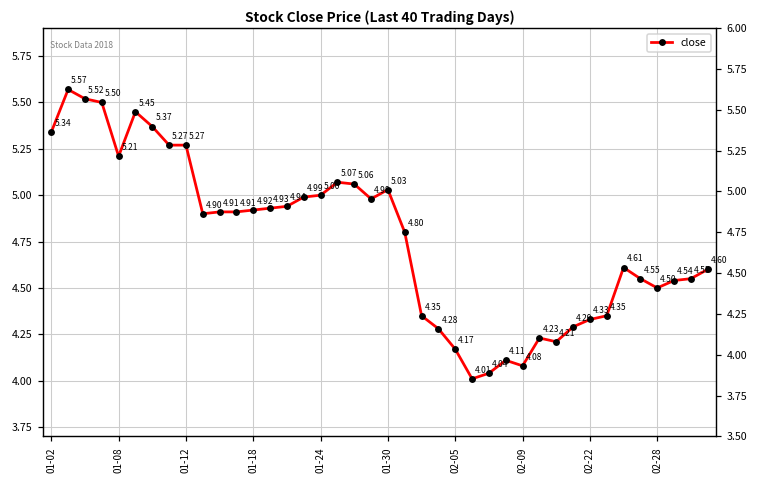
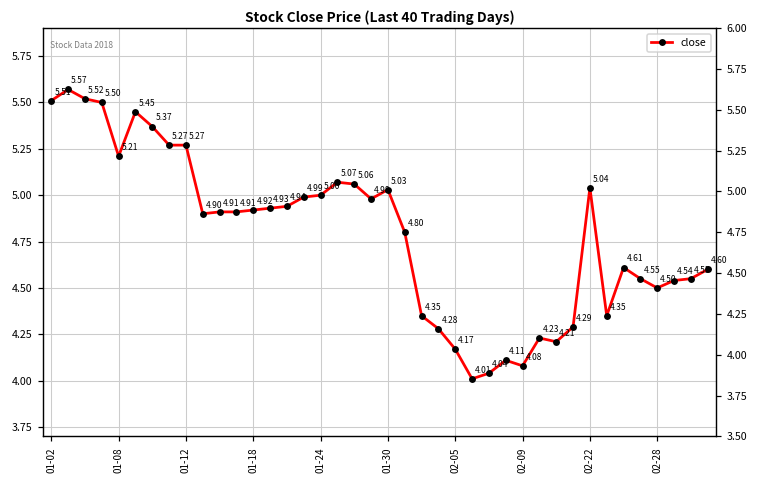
01-02: 5.34 -> 5.51
02-22: 4.33 -> 5.04
